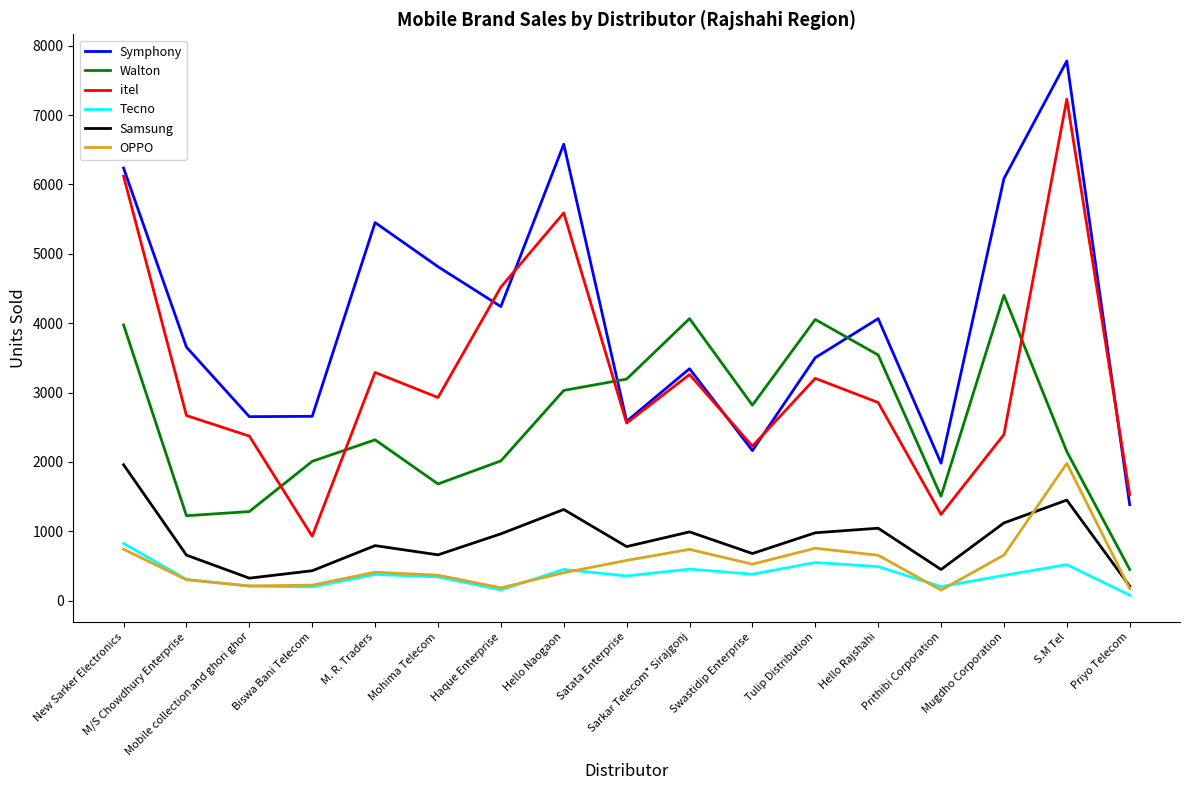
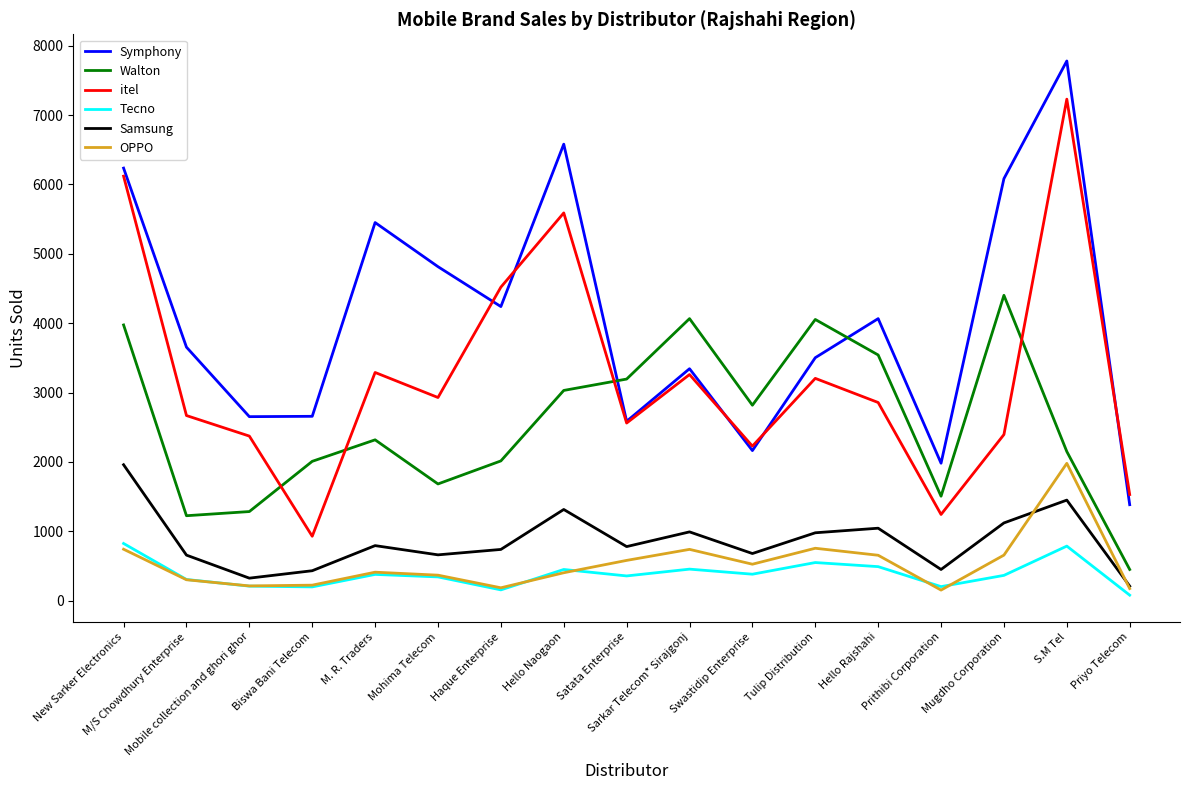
Samsung, Haque Enterprise: 1000 -> 700
Tecno, S.M Tel: 500 -> 800
